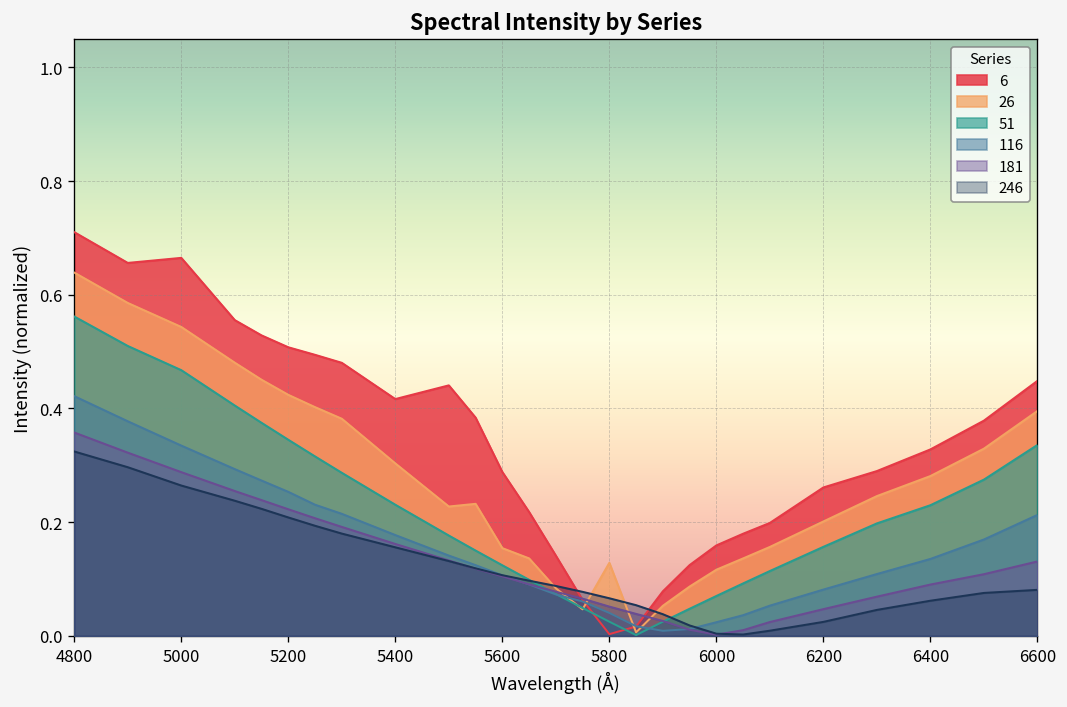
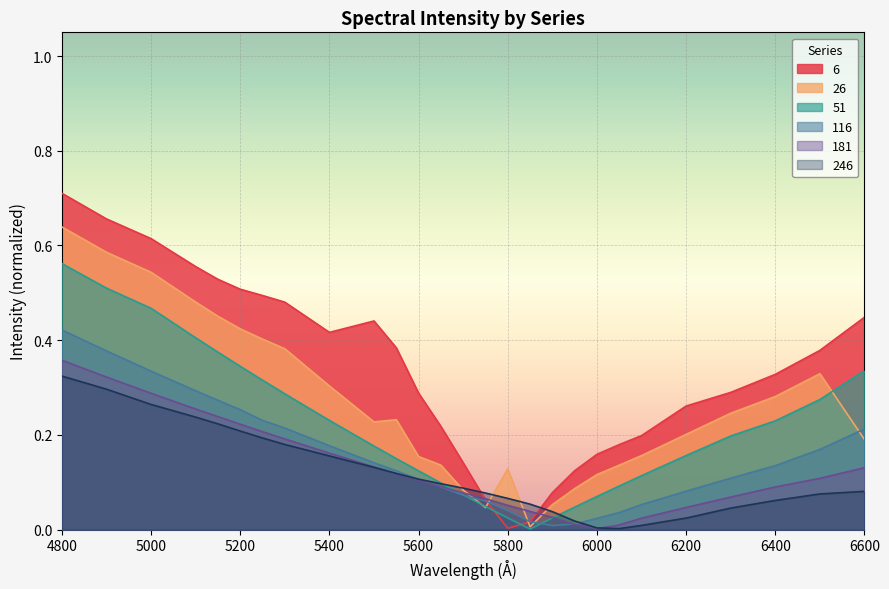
6, 5000: 0.66 -> 0.61
26, 6600: 0.40 -> 0.19
